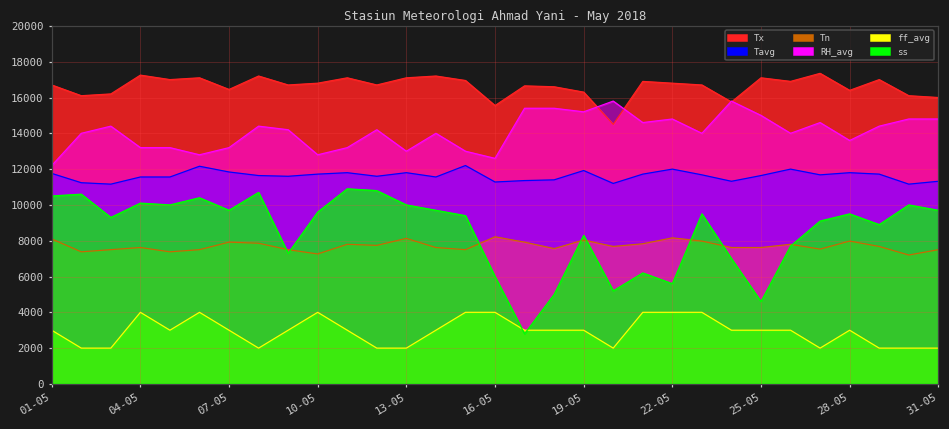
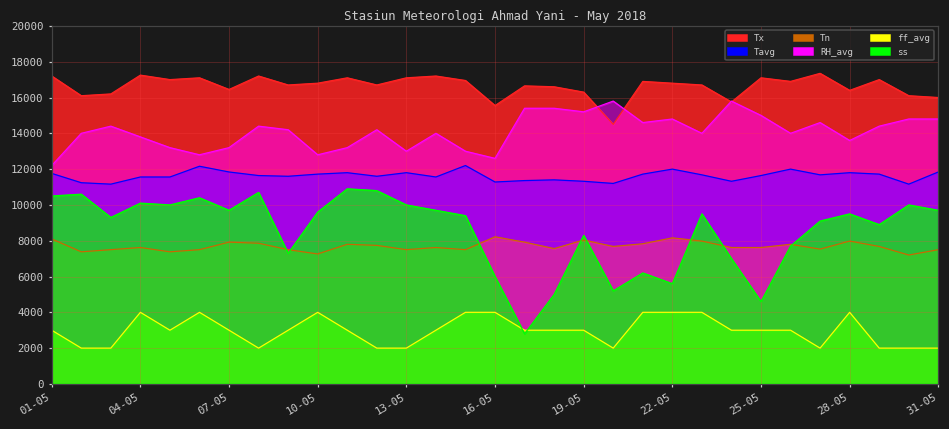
Tx, 01-05: 16700 -> 17200
RH_avg, 04-05: 13200 -> 13800
Tn, 13-05: 8100 -> 7500
Tavg, 19-05: 11900 -> 11300
ff_avg, 28-05: 3000 -> 4000
Tavg, 31-05: 11300 -> 11800
